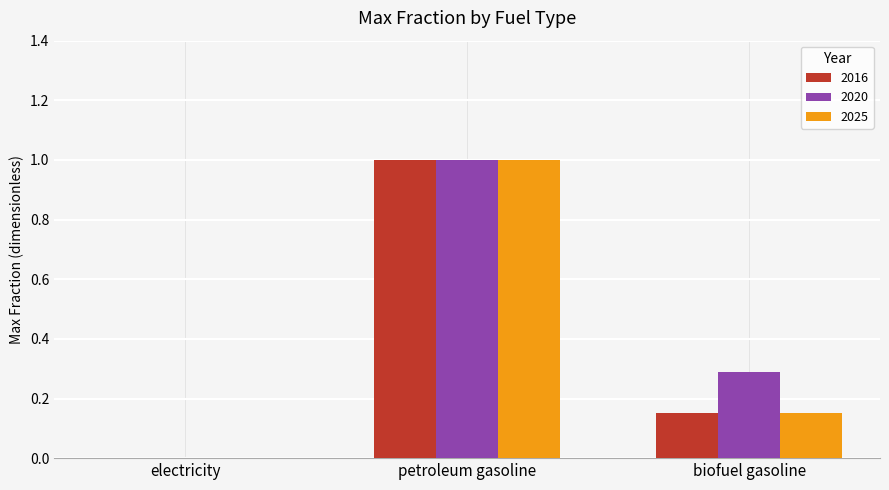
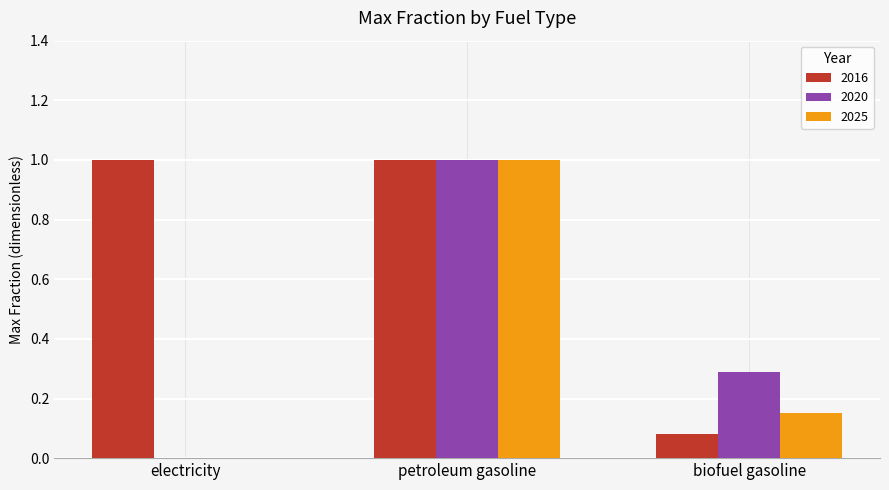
2016, electricity: 0 -> 1
2016, biofuel gasoline: 0.15 -> 0.08
